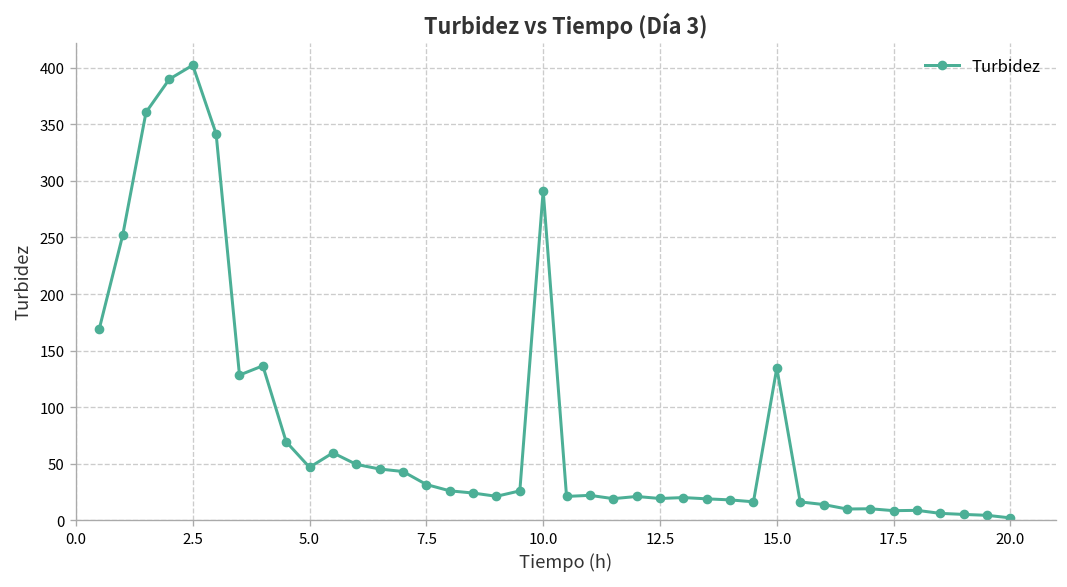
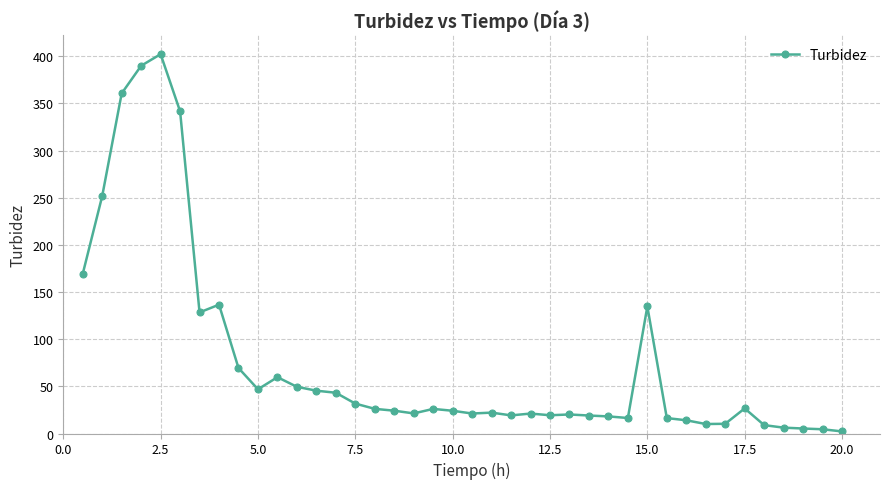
10.0: 290 -> 20
17.5: 10 -> 30
